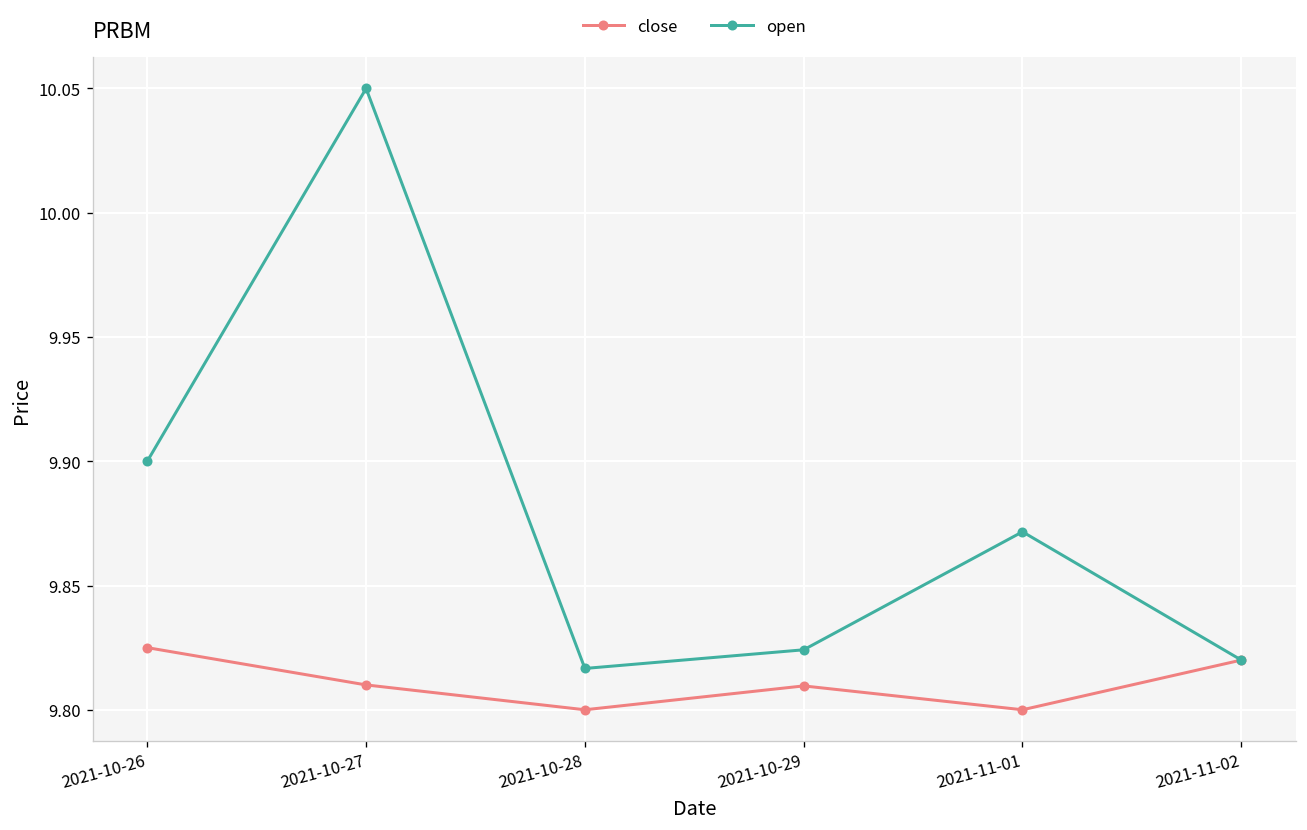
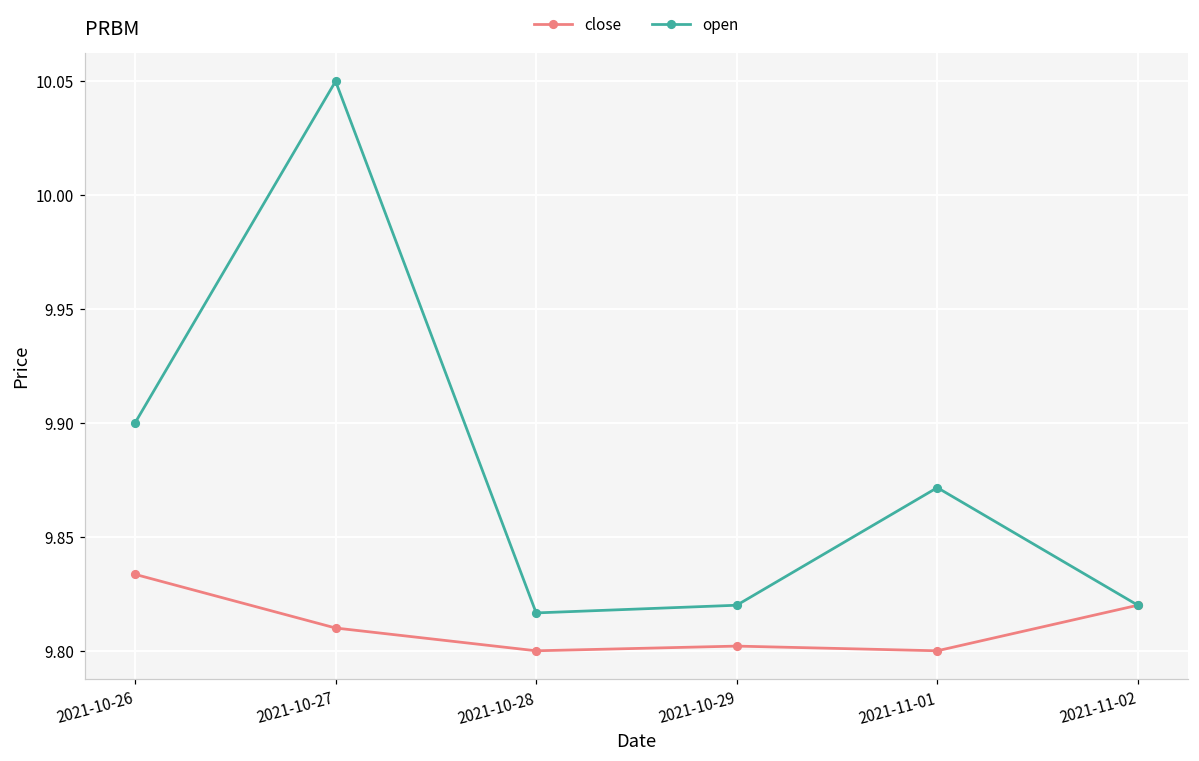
close, 2021-10-26: 9.825 -> 9.834
close, 2021-10-29: 9.810 -> 9.802
open, 2021-10-29: 9.824 -> 9.820
